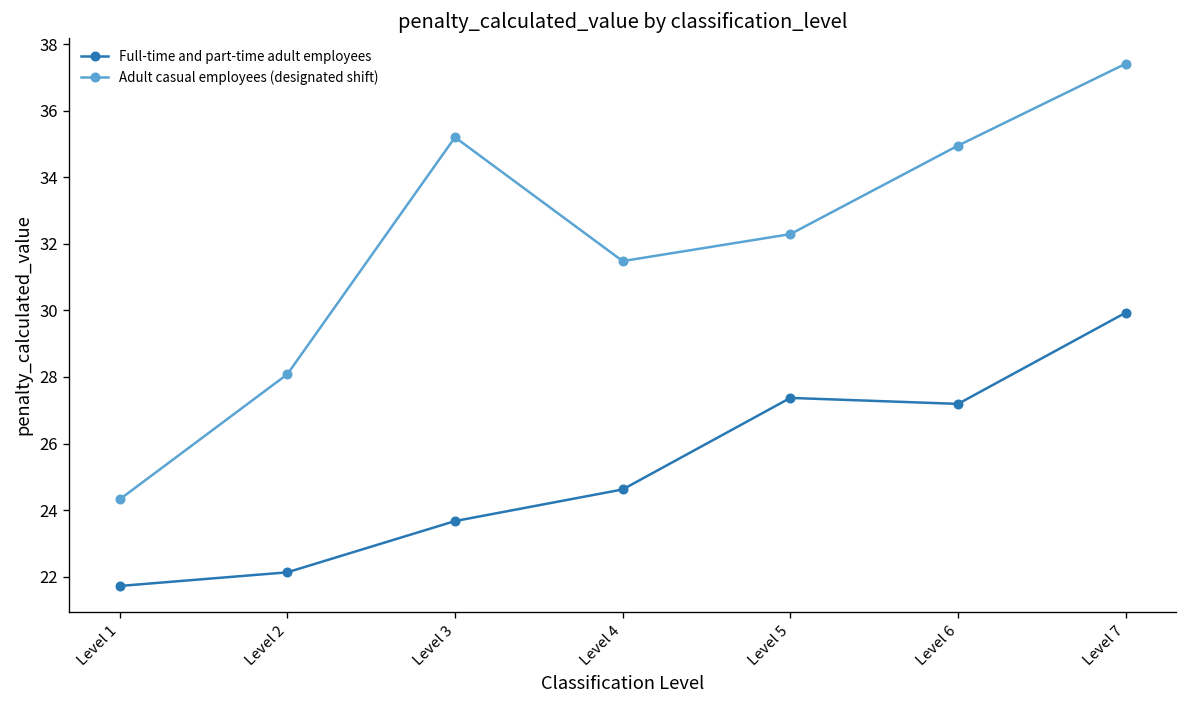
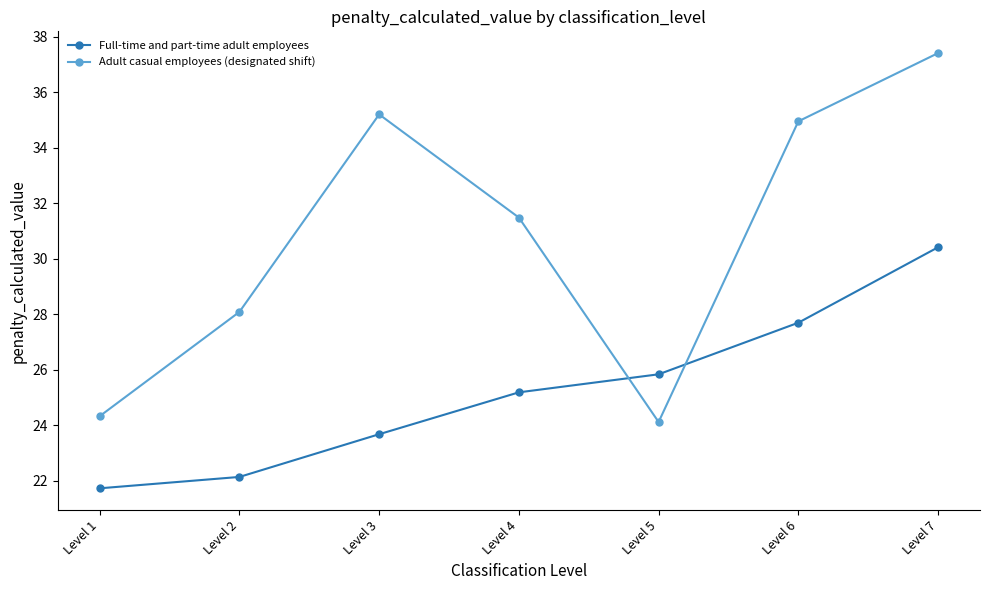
Full-time and part-time adult employees, Level 4: 24.6 -> 25.2
Full-time and part-time adult employees, Level 5: 27.4 -> 25.8
Adult casual employees (designated shift), Level 5: 32.3 -> 24.1
Full-time and part-time adult employees, Level 6: 27.2 -> 27.7
Full-time and part-time adult employees, Level 7: 29.9 -> 30.4
